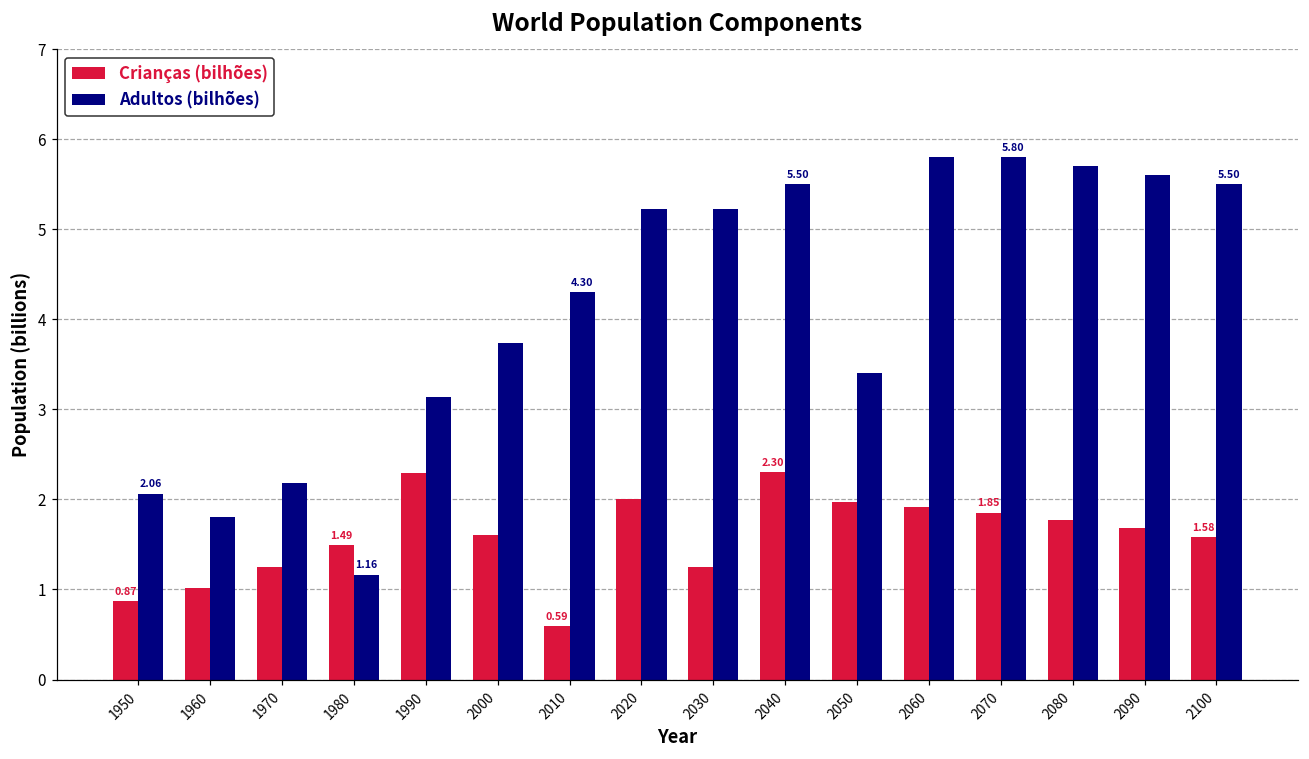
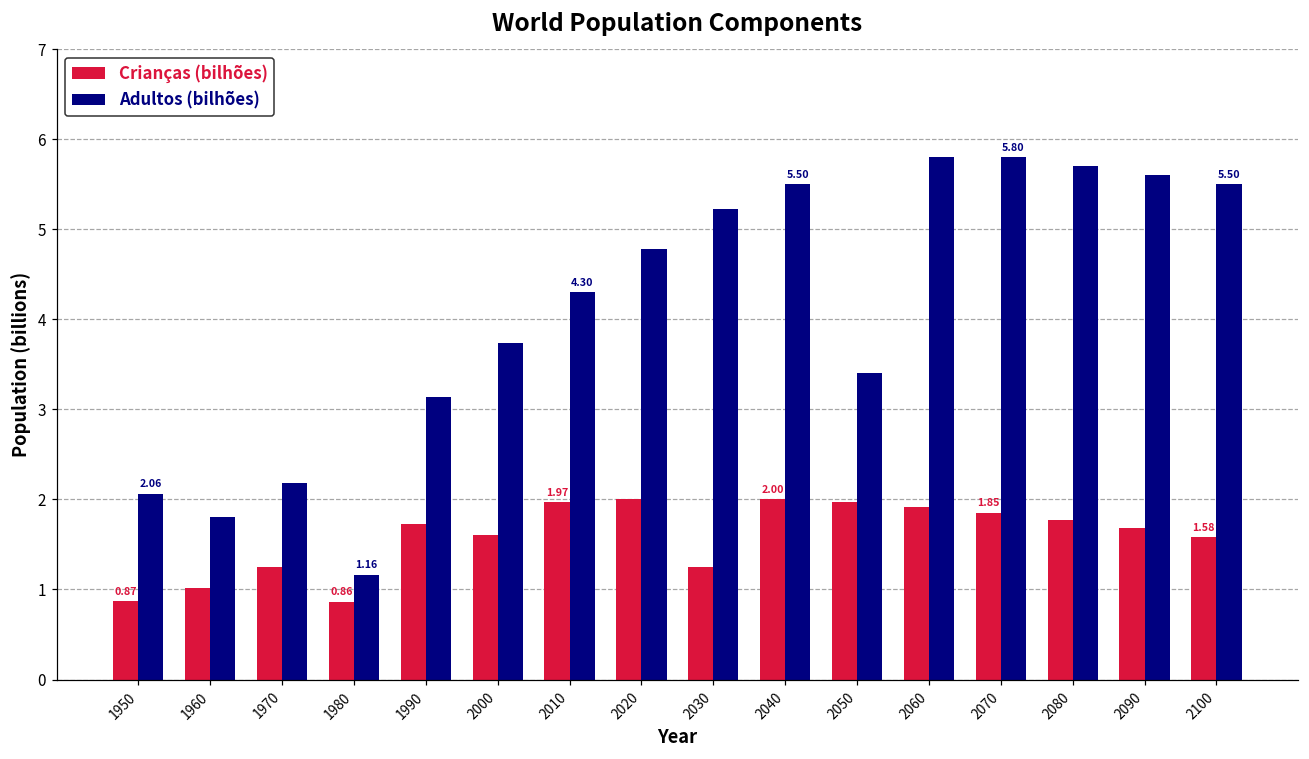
Crianças (bilhões), 1980: 1.49 -> 0.86
Crianças (bilhões), 1990: 2.3 -> 1.7
Crianças (bilhões), 2010: 0.59 -> 1.97
Adultos (bilhões), 2020: 5.2 -> 4.8
Crianças (bilhões), 2040: 2.30 -> 2.00
